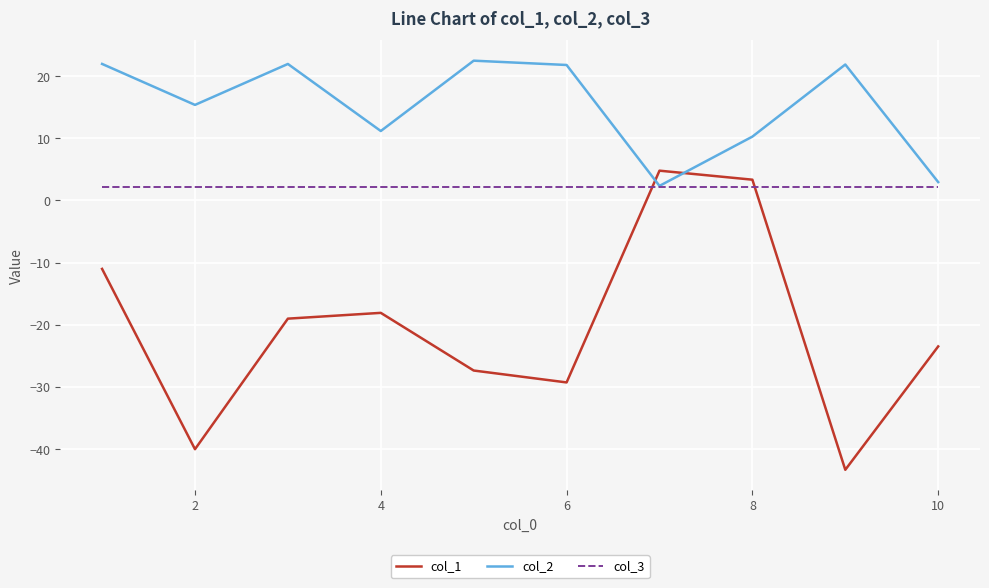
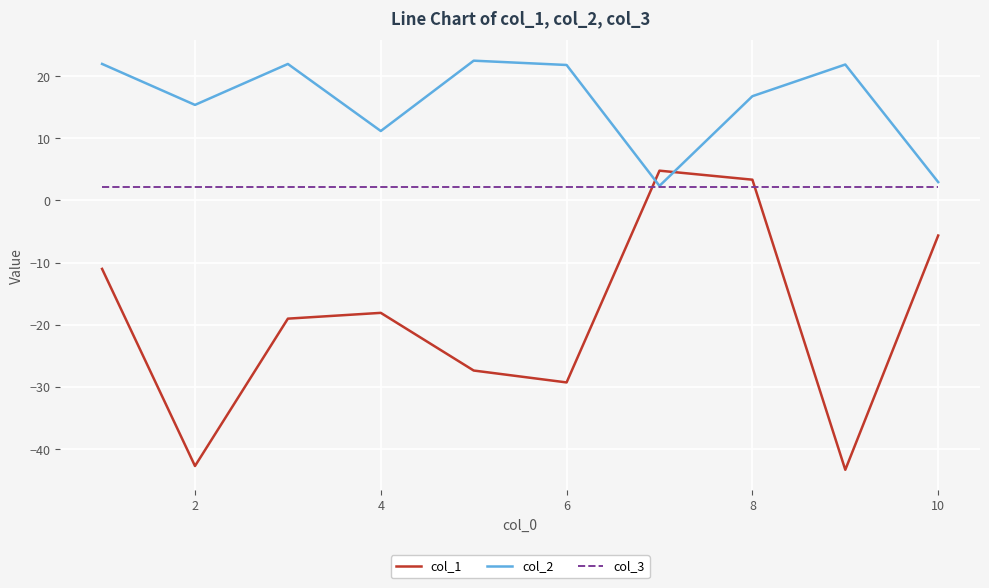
col_1, 2: -40 -> -43
col_2, 8: 10 -> 17
col_1, 10: -23 -> -6
